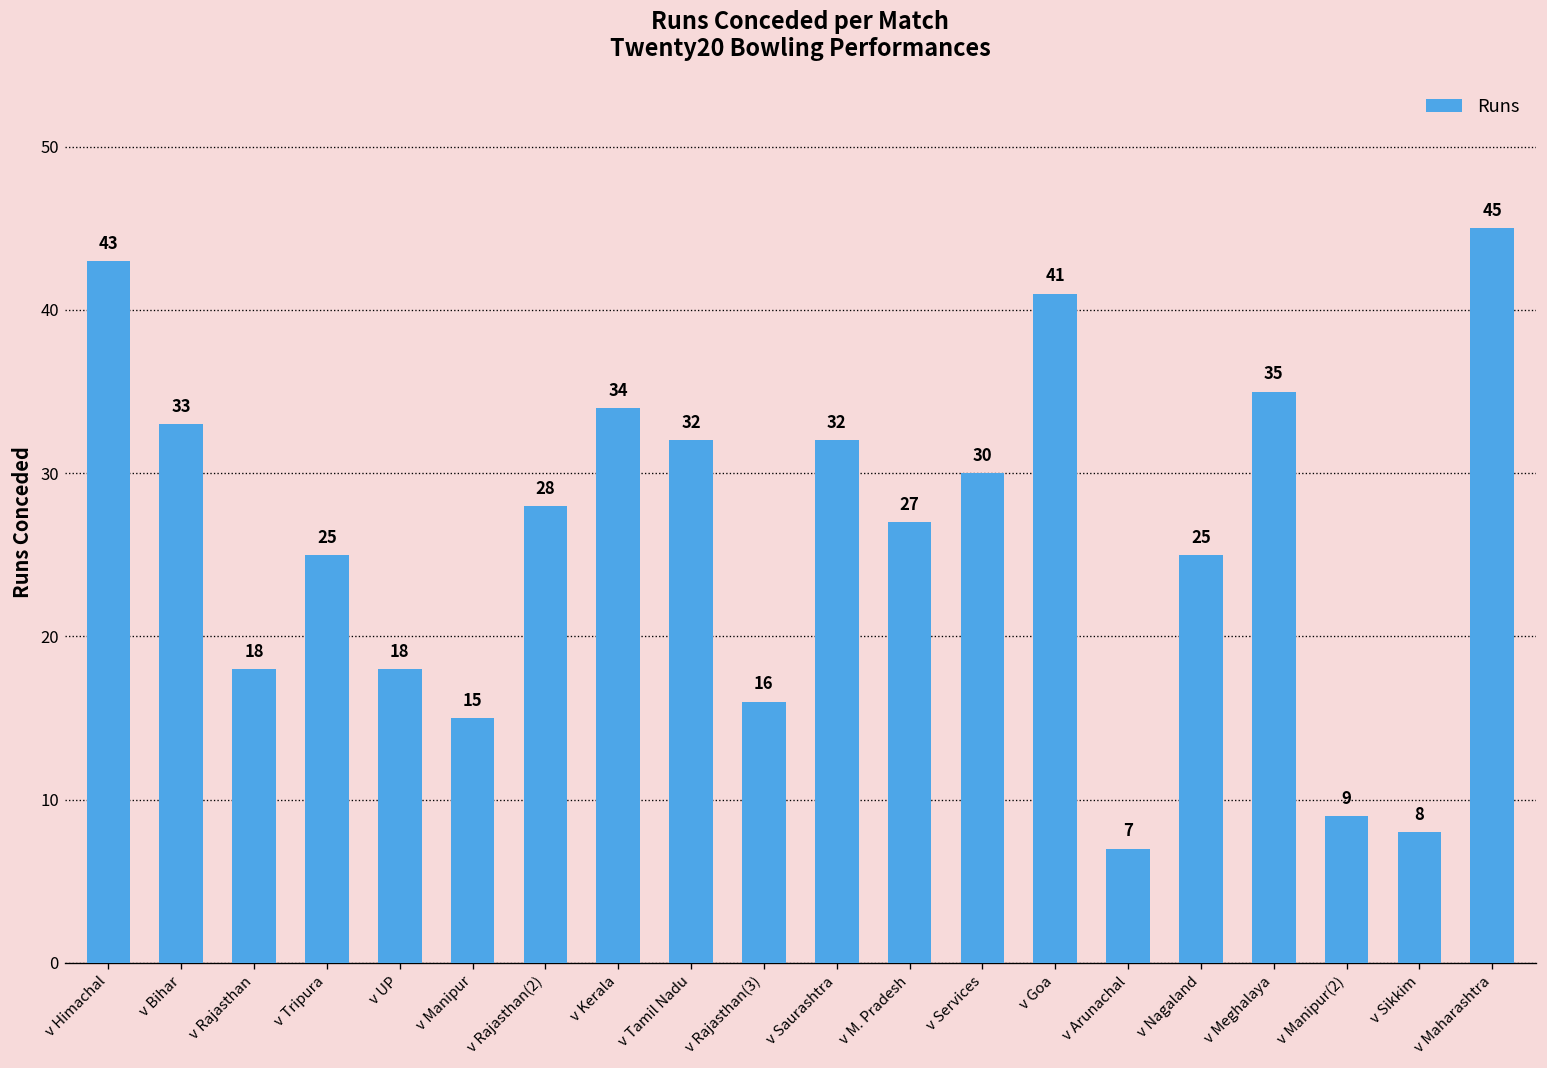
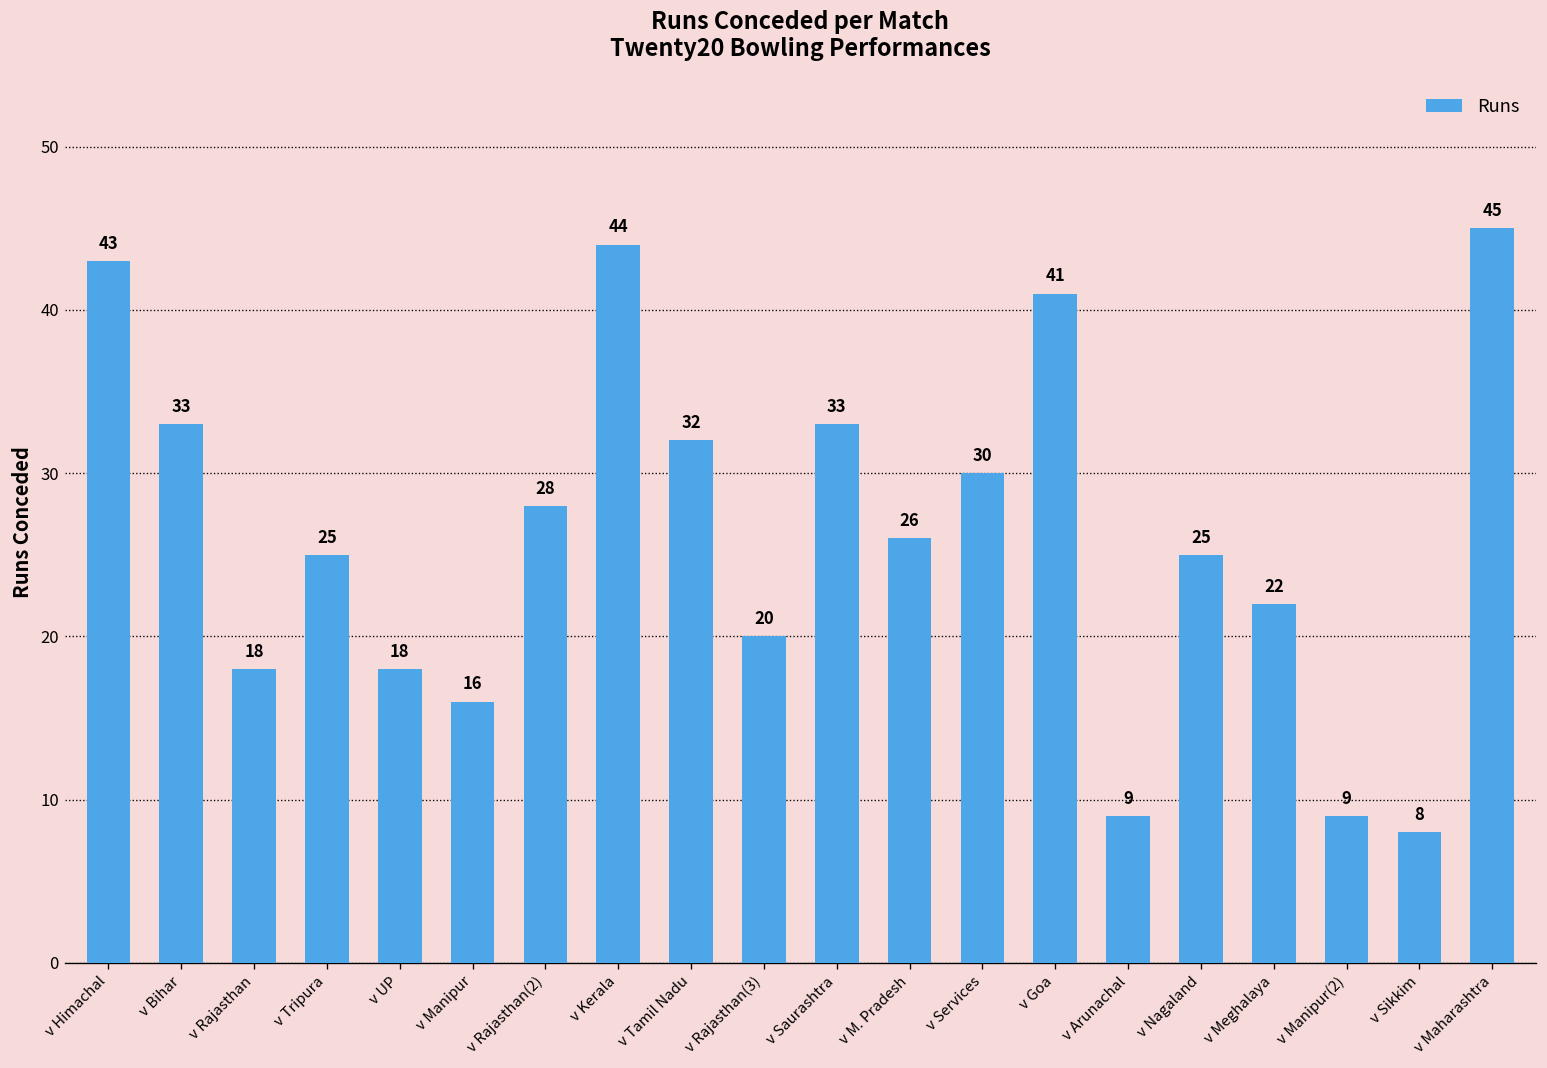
v Manipur: 15 -> 16
v Kerala: 34 -> 44
v Rajasthan(3): 16 -> 20
v Saurashtra: 32 -> 33
v M. Pradesh: 27 -> 26
v Arunachal: 7 -> 9
v Meghalaya: 35 -> 22
